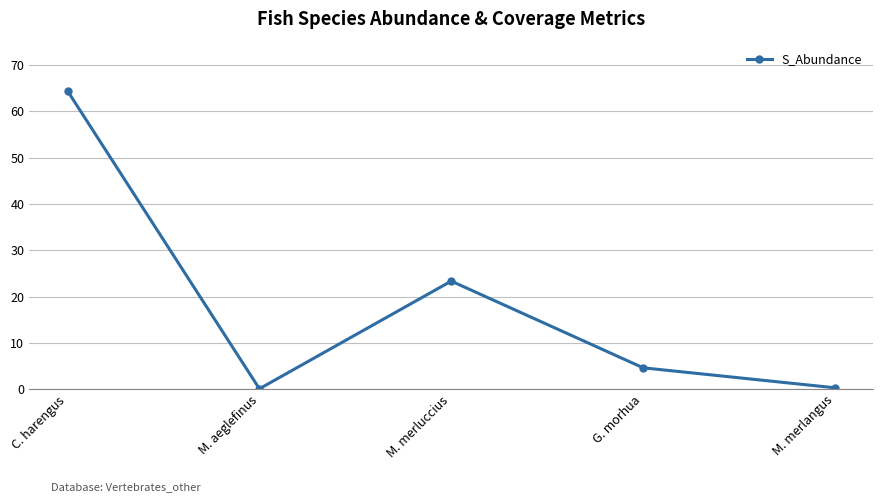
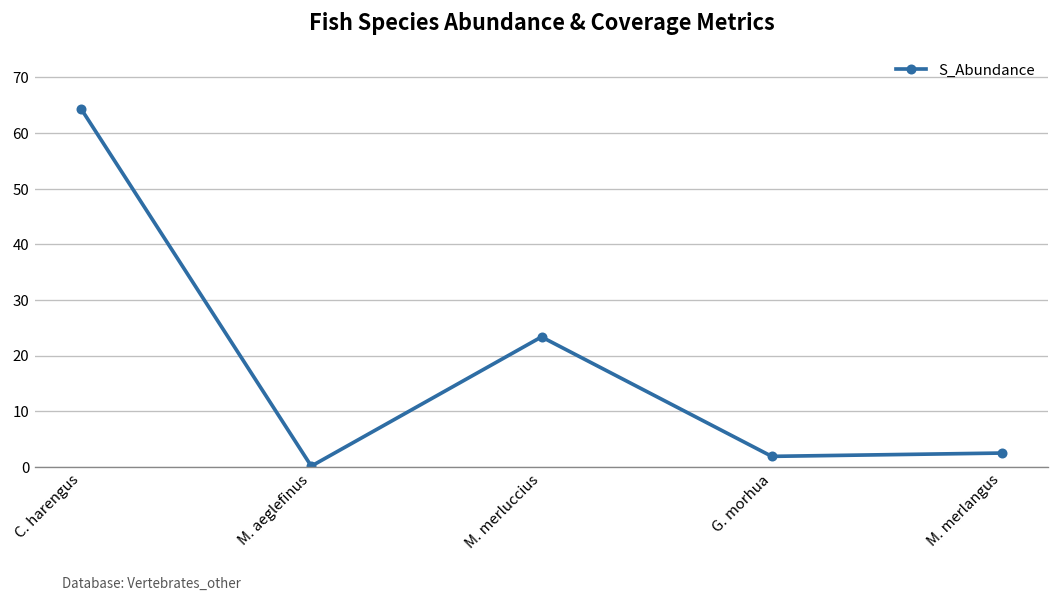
G. morhua: 5 -> 2
M. merlangus: 0 -> 2
